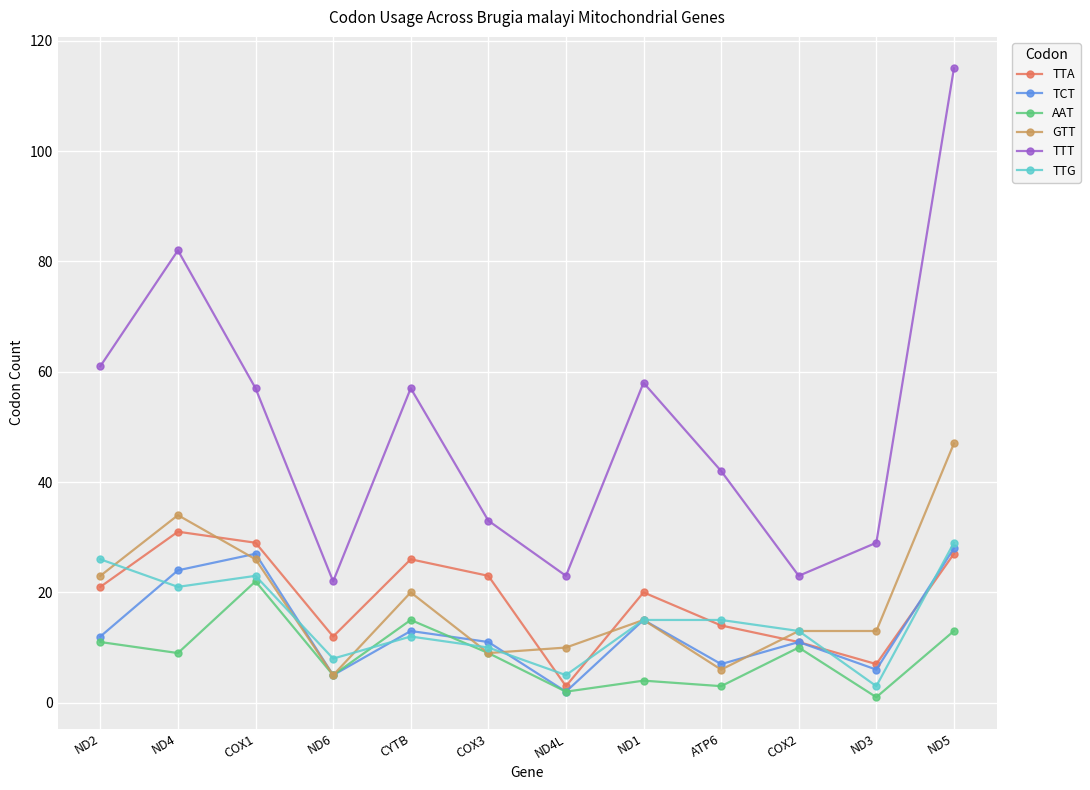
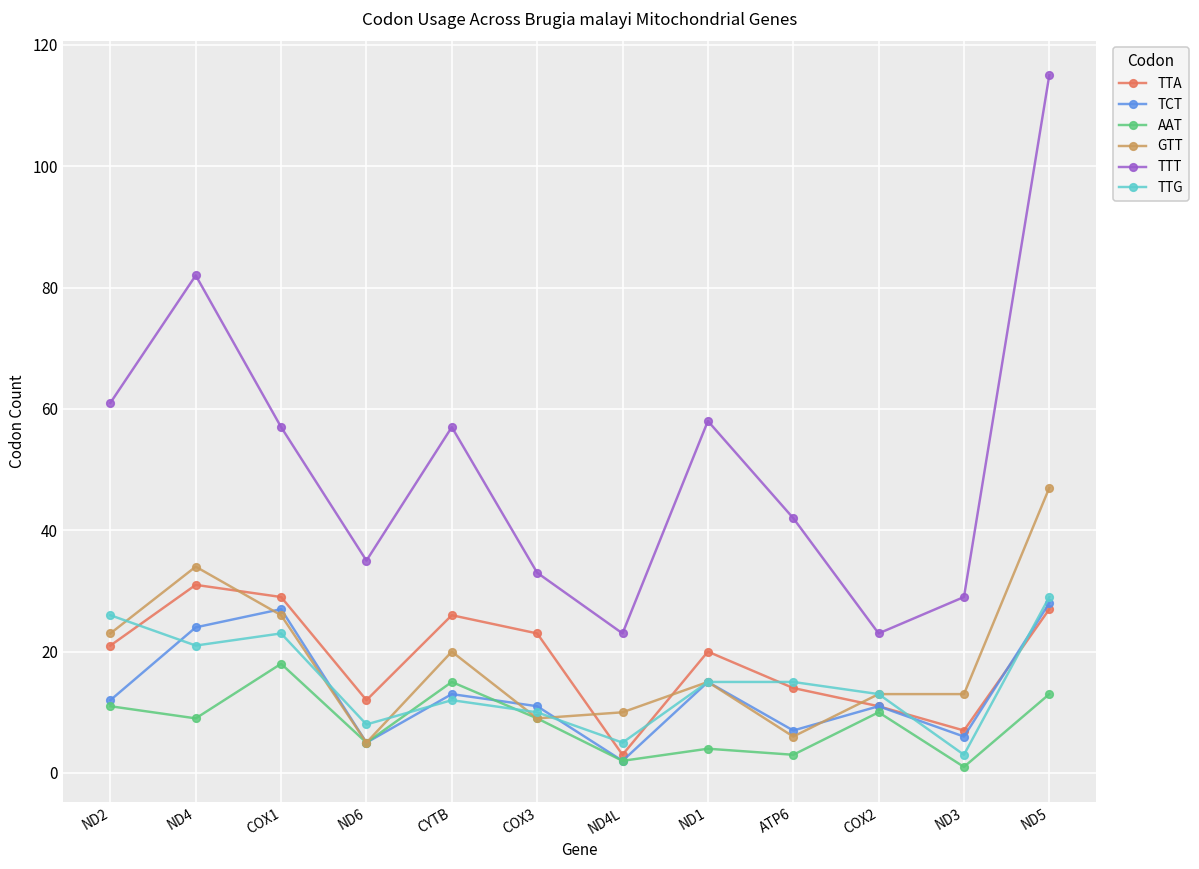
AAT, COX1: 22 -> 18
TTT, ND6: 22 -> 35
